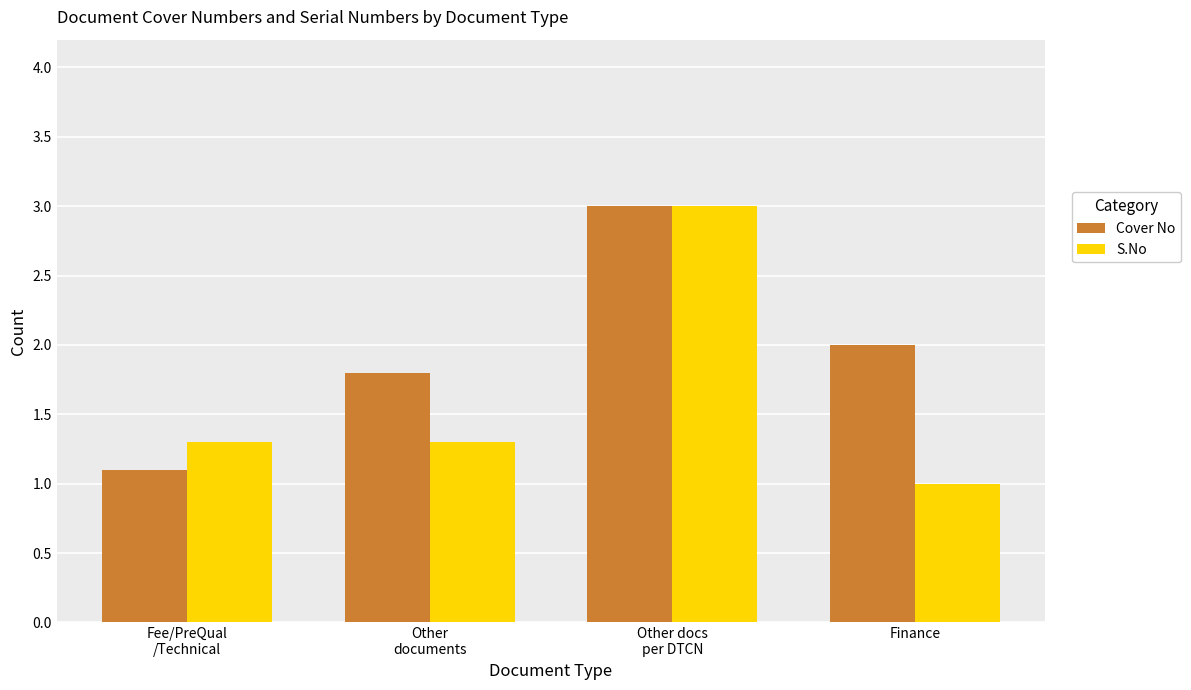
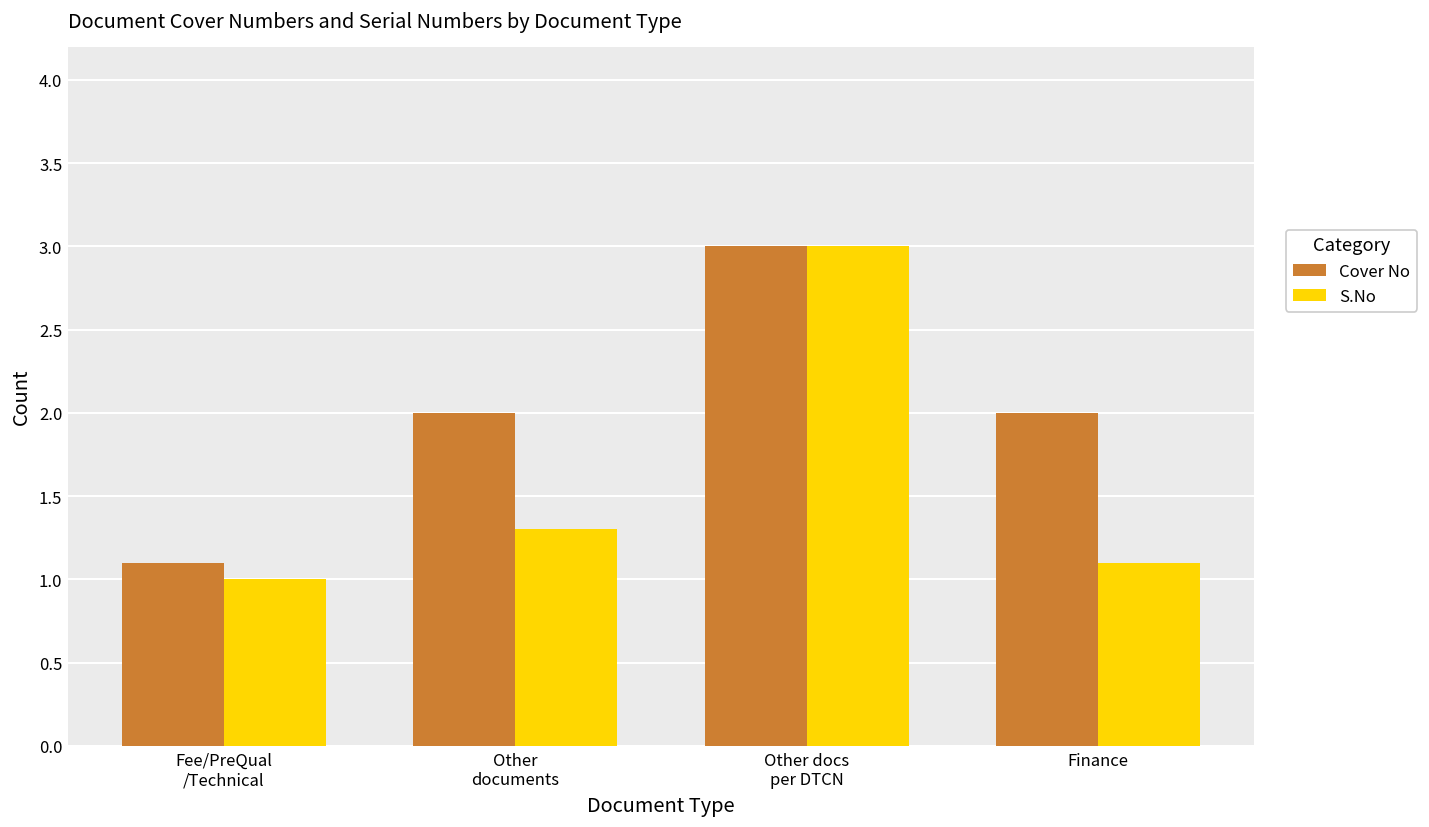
S.No, Fee/PreQual /Technical: 1.3 -> 1.0
Cover No, Other documents: 1.8 -> 2.0
S.No, Finance: 1.0 -> 1.1
